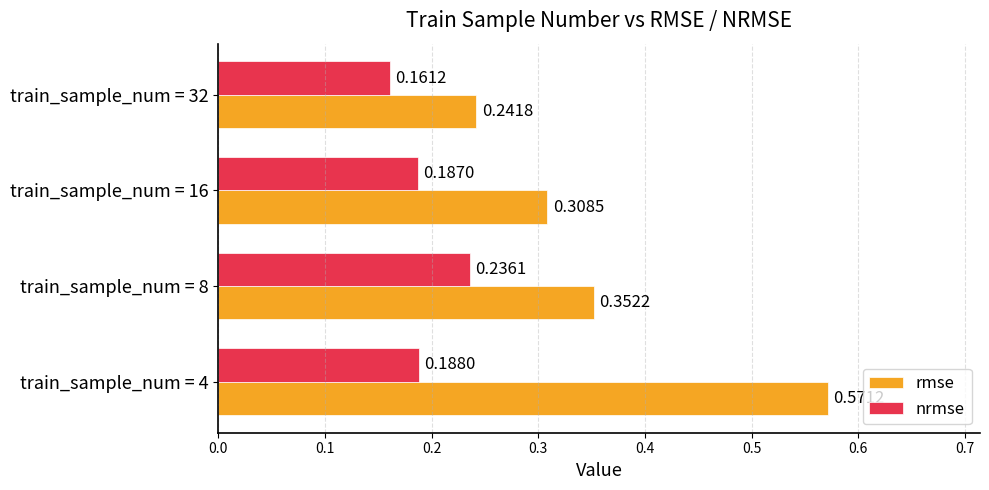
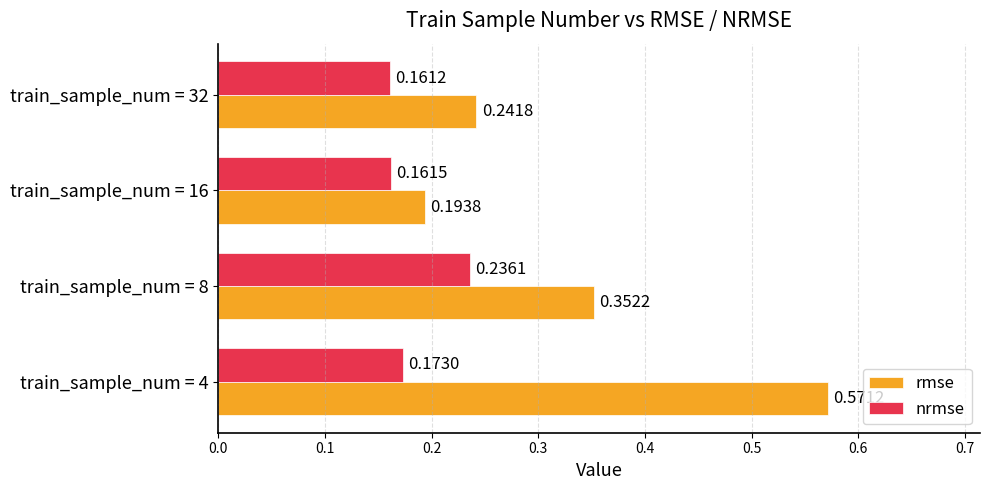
nrmse, train_sample_num = 16: 0.1870 -> 0.1615
rmse, train_sample_num = 16: 0.3085 -> 0.1938
nrmse, train_sample_num = 4: 0.1880 -> 0.1730
